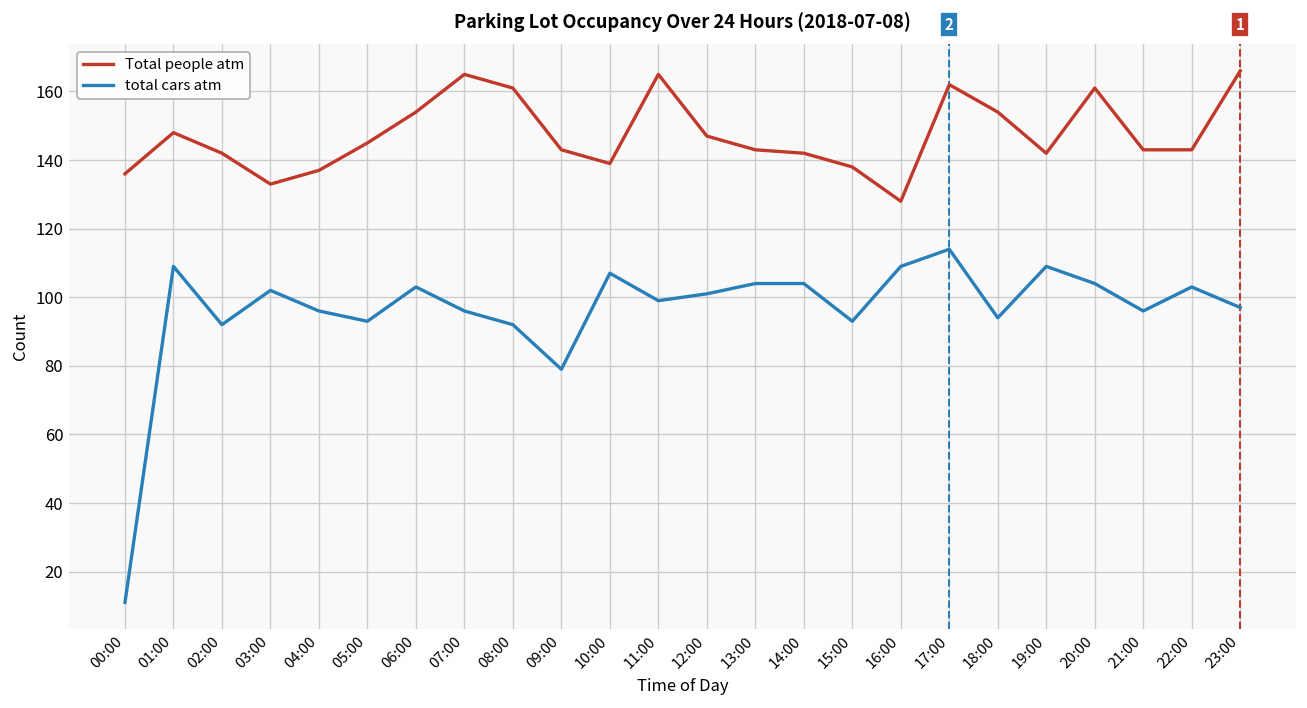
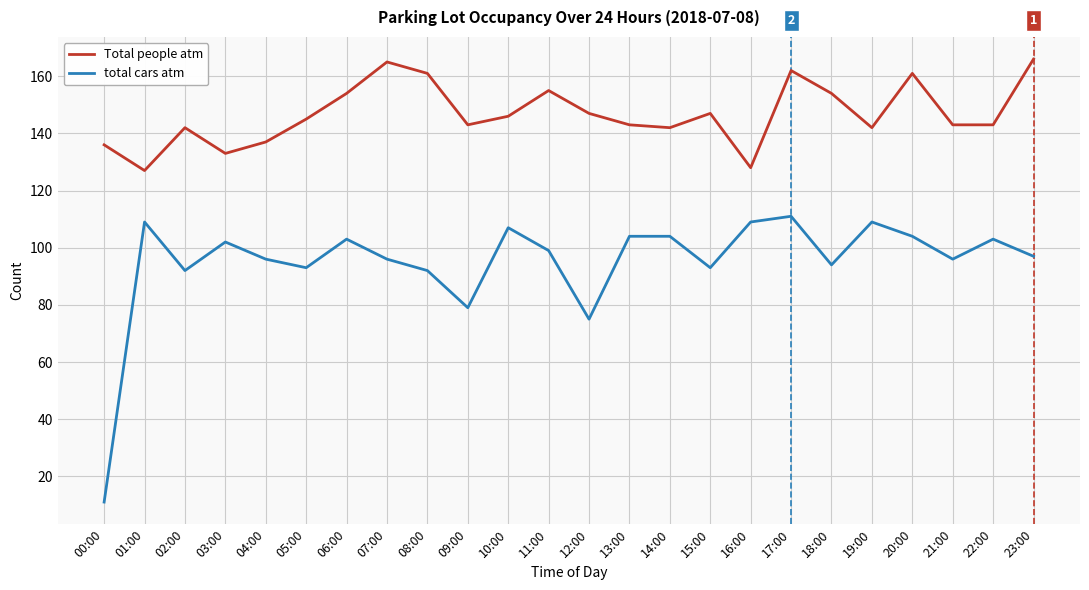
Total people atm, 01:00: 148 -> 127
Total people atm, 10:00: 139 -> 146
Total people atm, 11:00: 165 -> 155
total cars atm, 12:00: 101 -> 75
Total people atm, 15:00: 138 -> 147
total cars atm, 17:00: 114 -> 111
